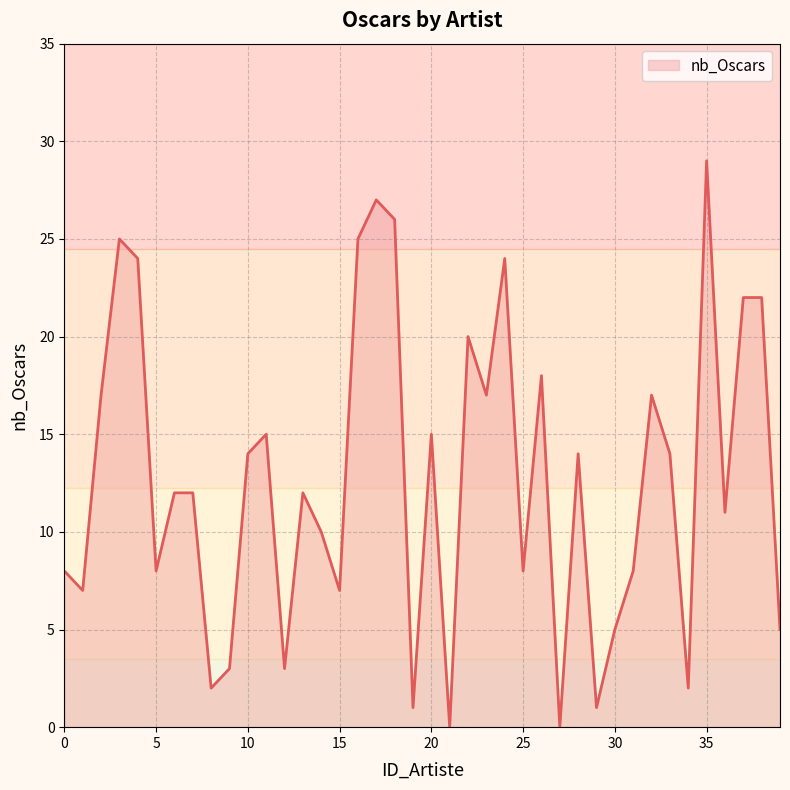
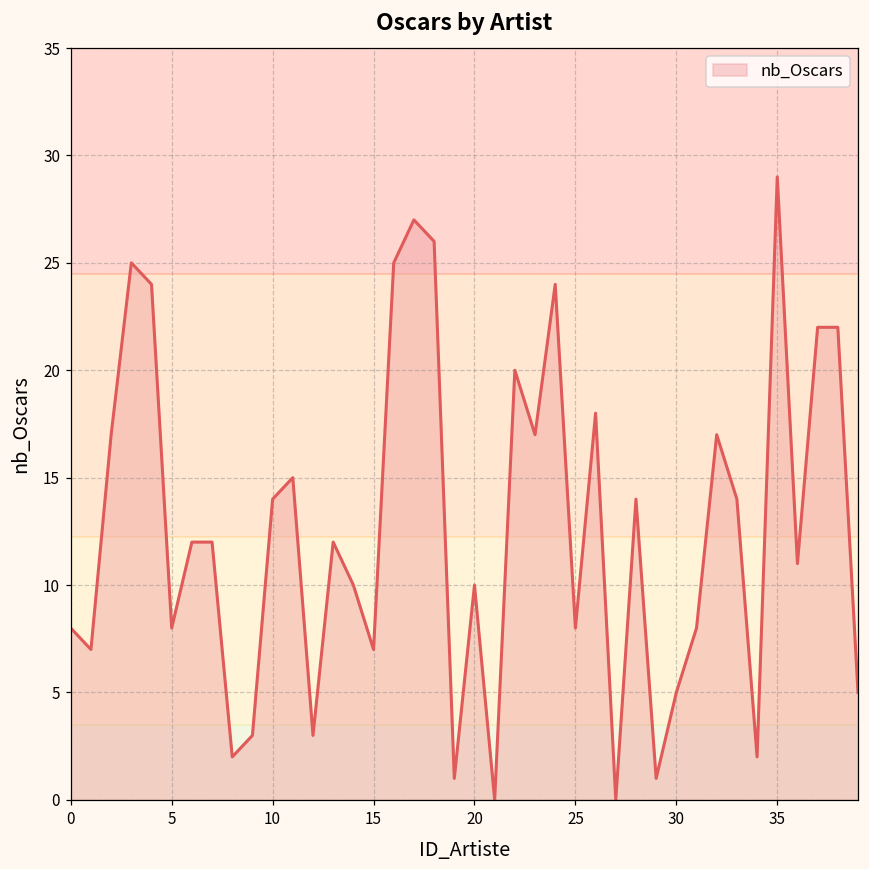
20: 15 -> 10
